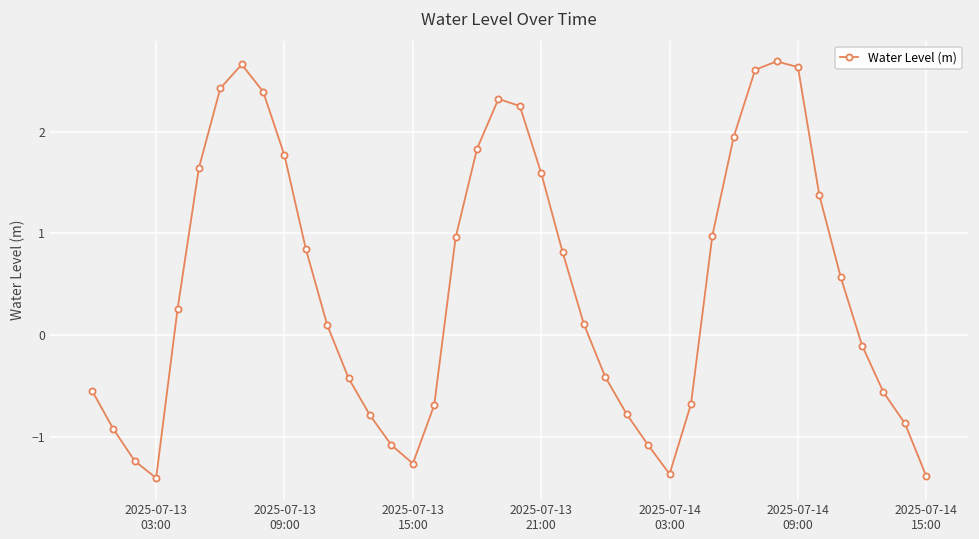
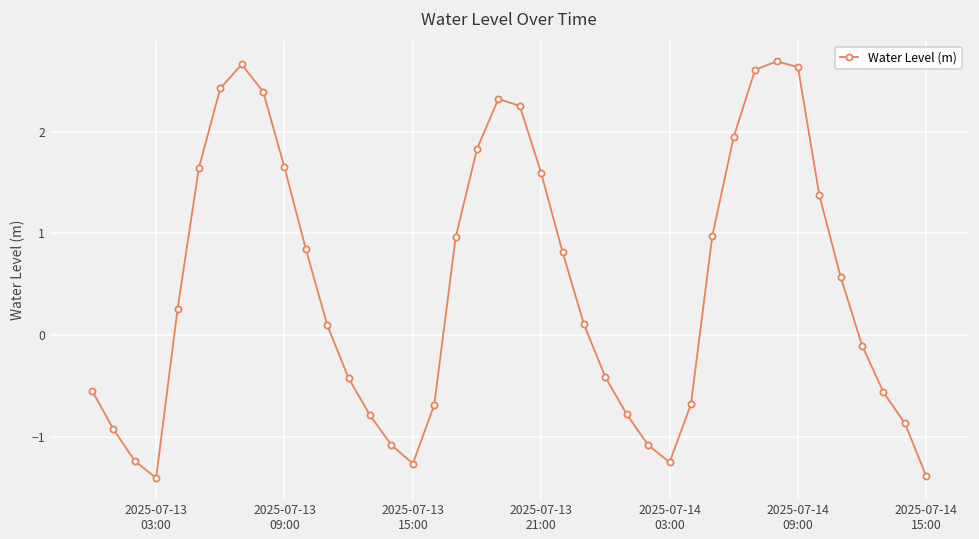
2025-07-13 09:00: 1.8 -> 1.6
2025-07-14 03:00: -1.4 -> -1.2
